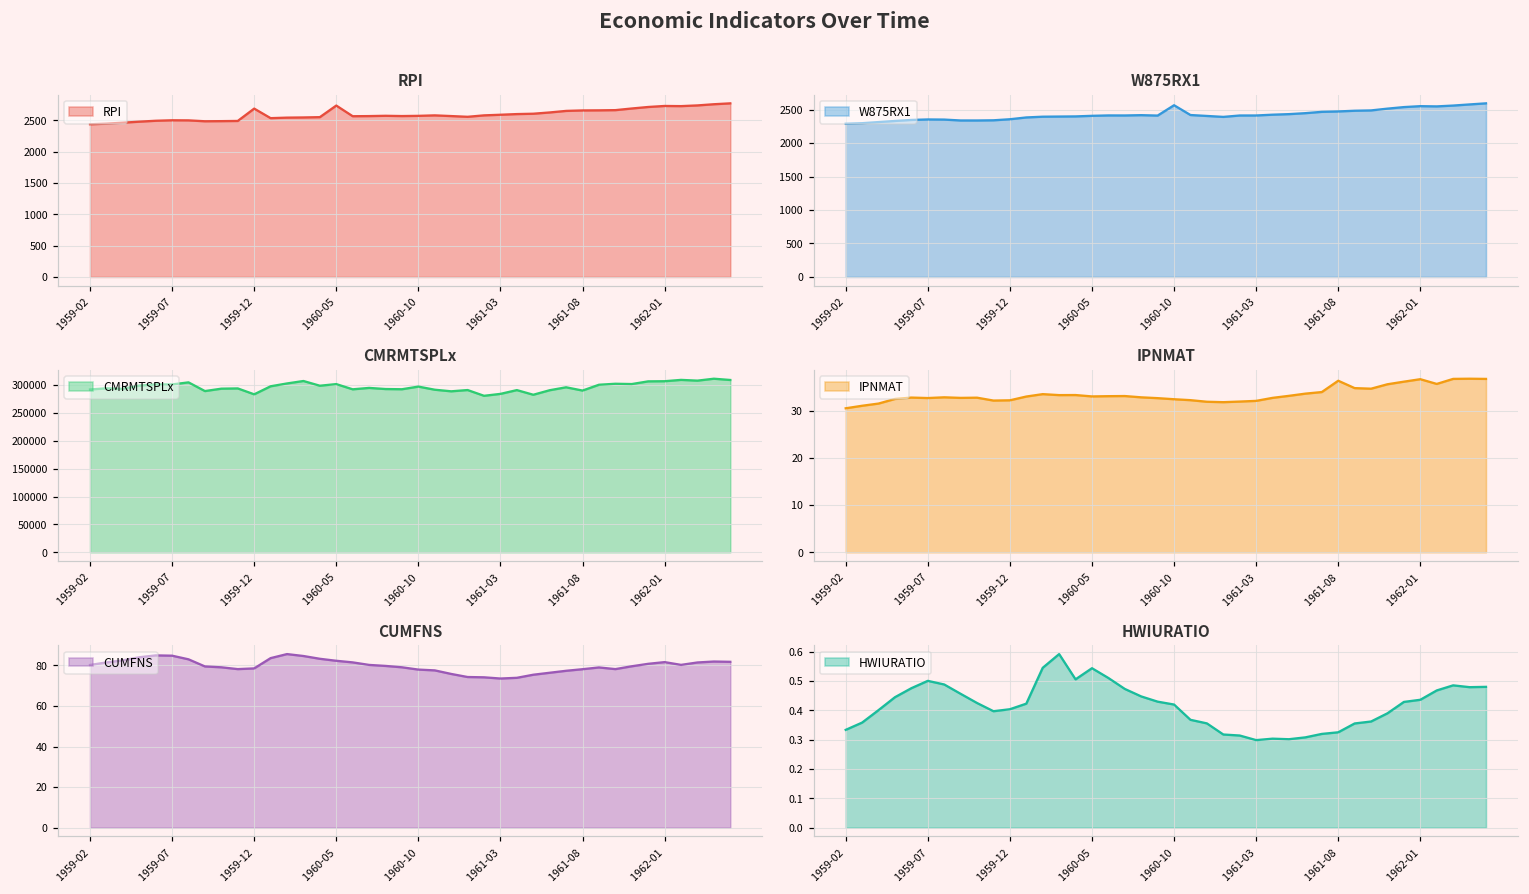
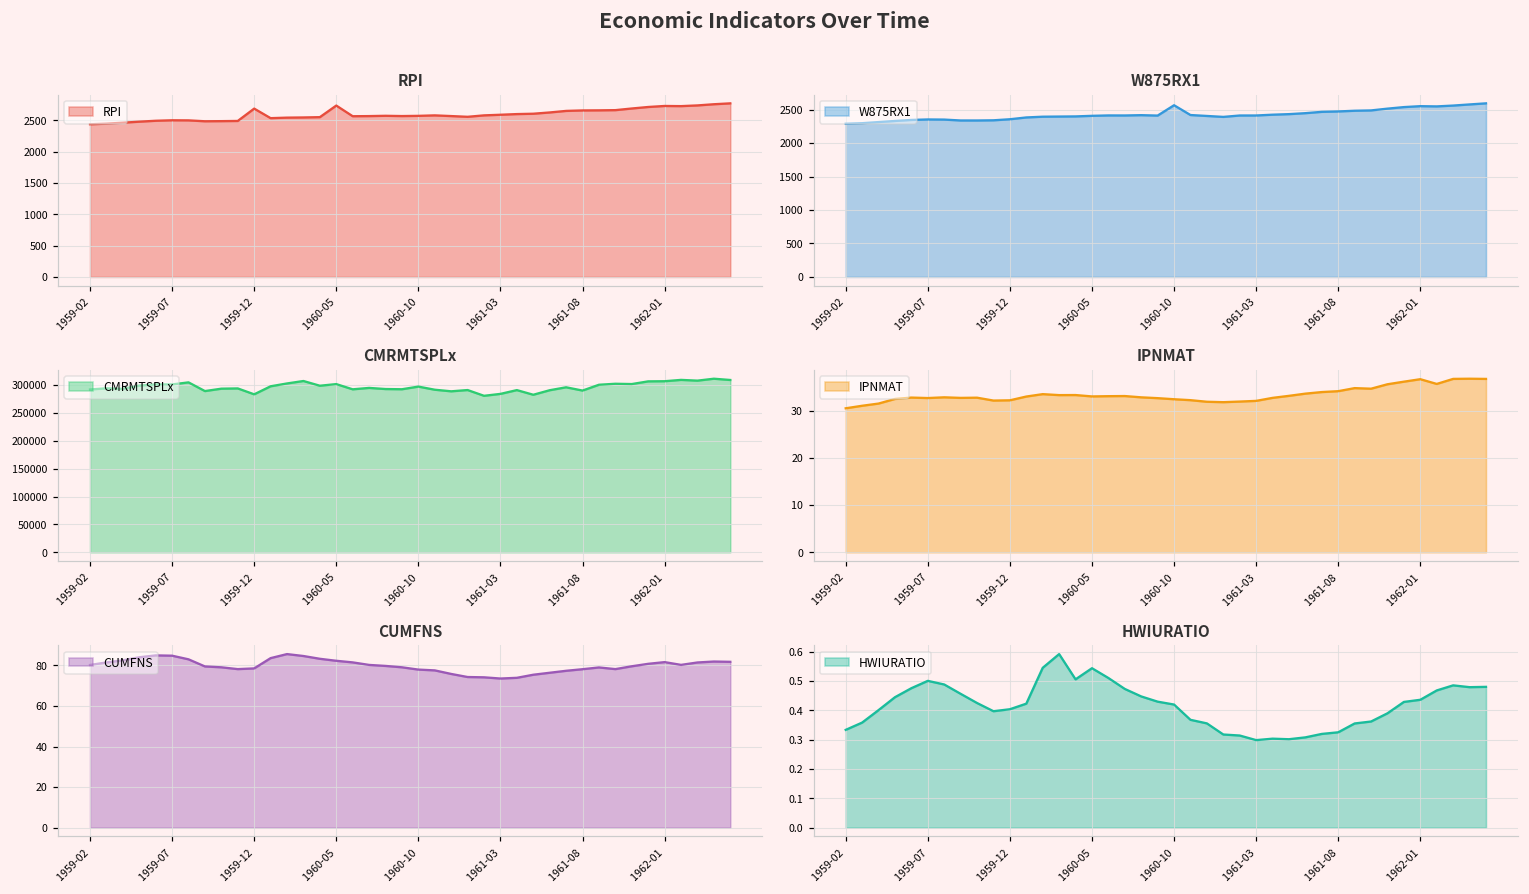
IPNMAT, 1961-08: 36 -> 34
